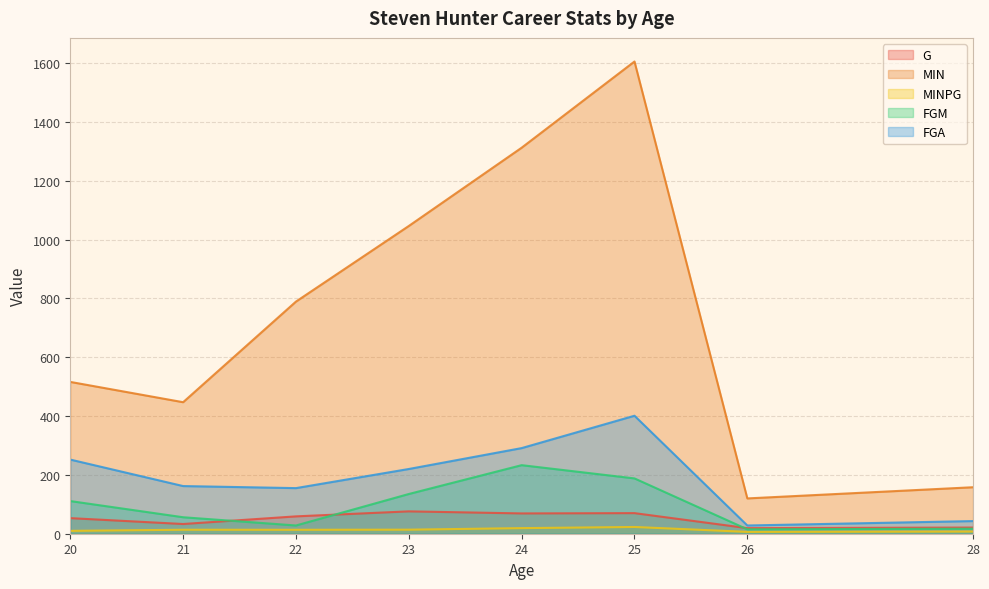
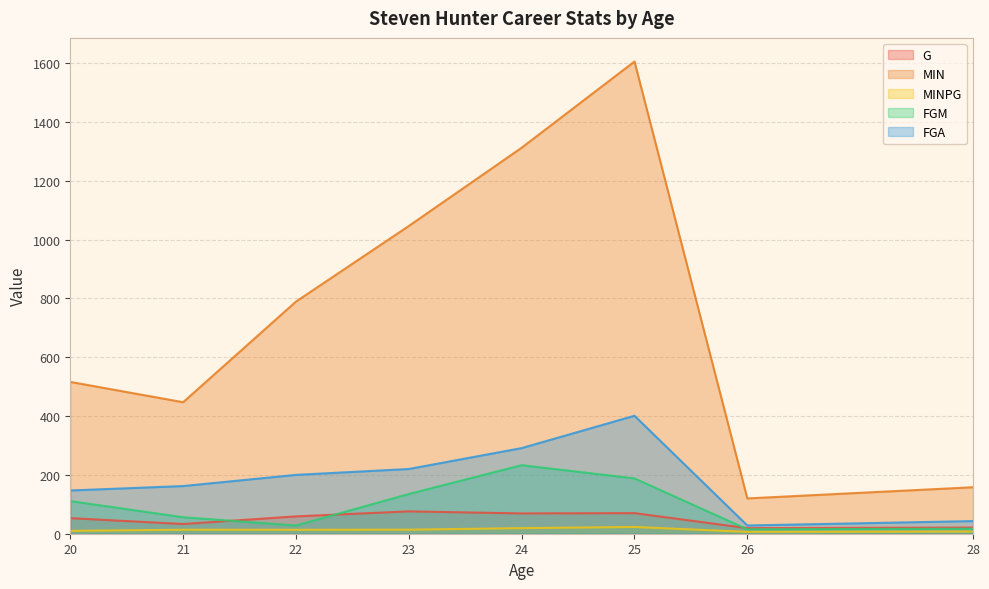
FGA, 20: 250 -> 150
FGA, 22: 160 -> 200
